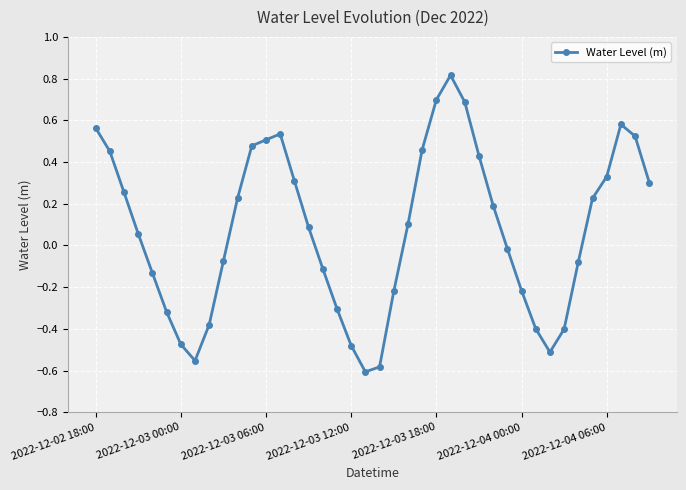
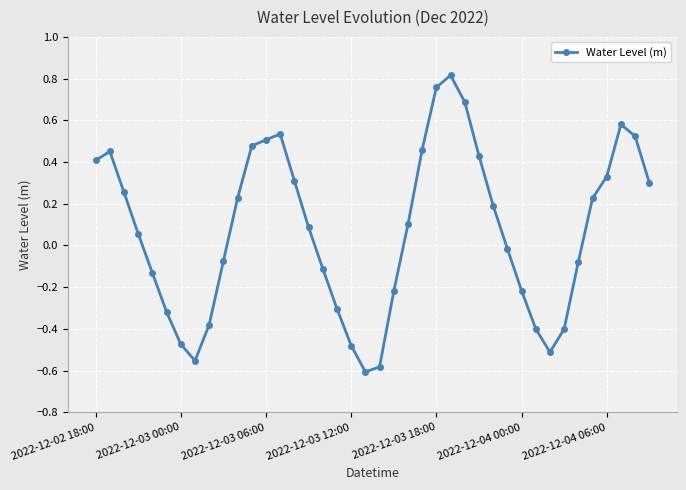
2022-12-02 18:00: 0.56 -> 0.41
2022-12-03 18:00: 0.70 -> 0.76
